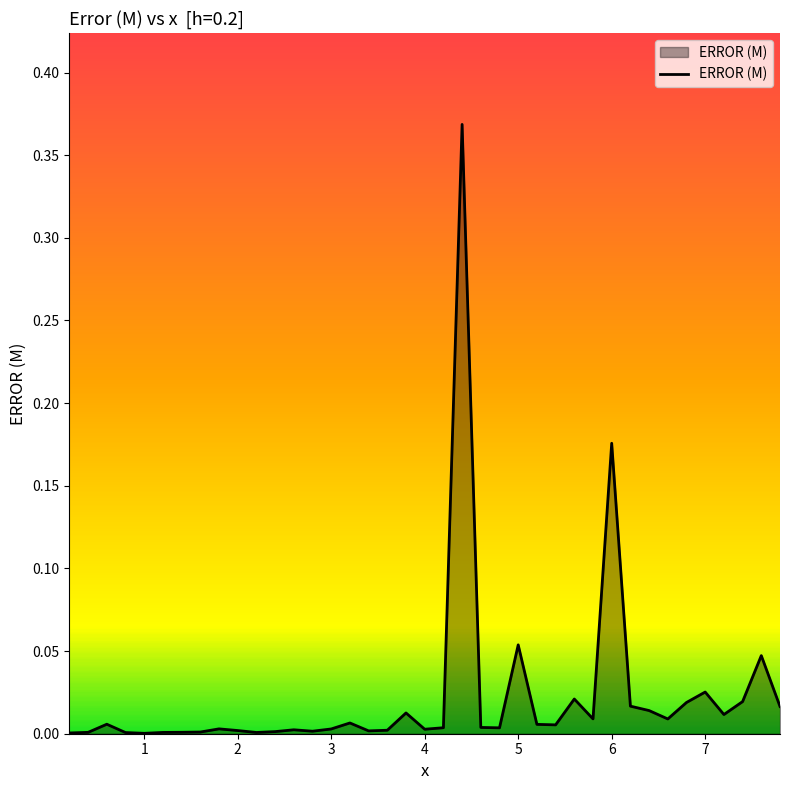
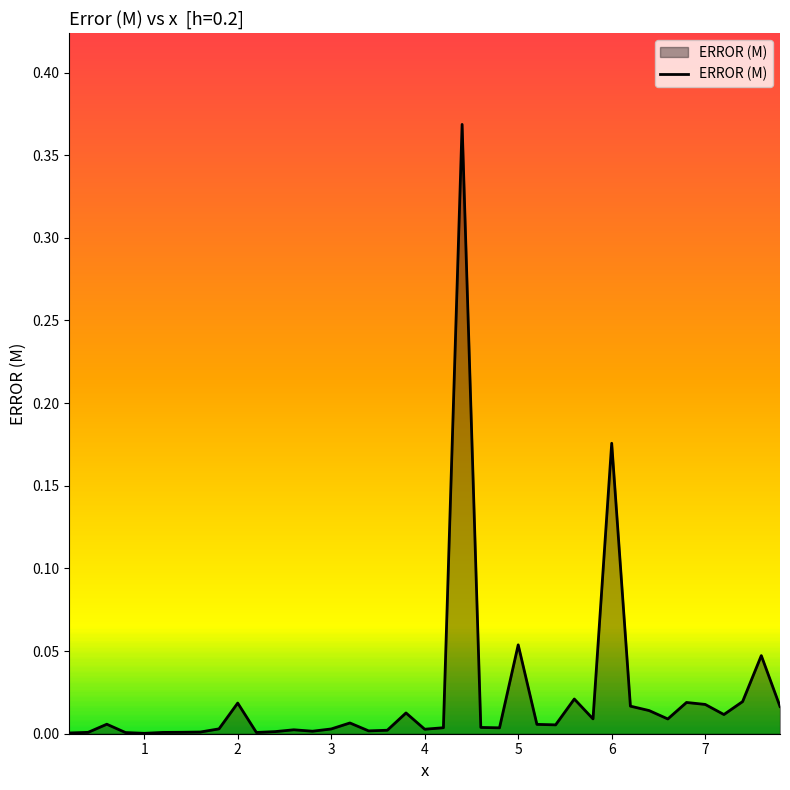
2: 0.002 -> 0.019
7: 0.025 -> 0.018
